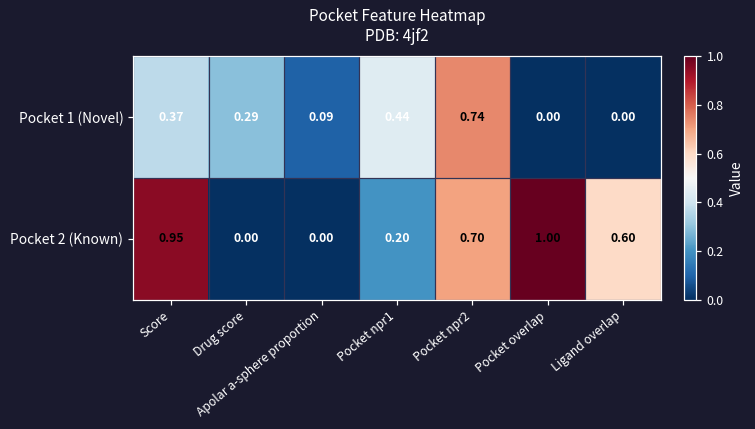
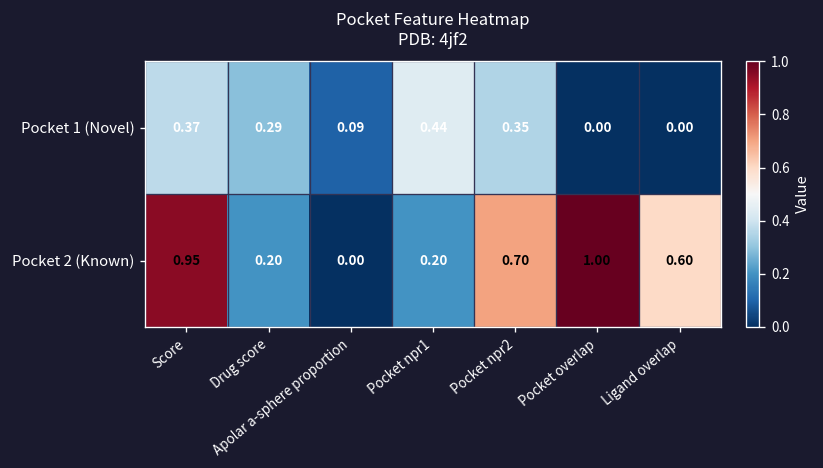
Pocket 1 (Novel), Pocket npr2: 0.74 -> 0.35
Pocket 2 (Known), Drug score: 0.00 -> 0.20
